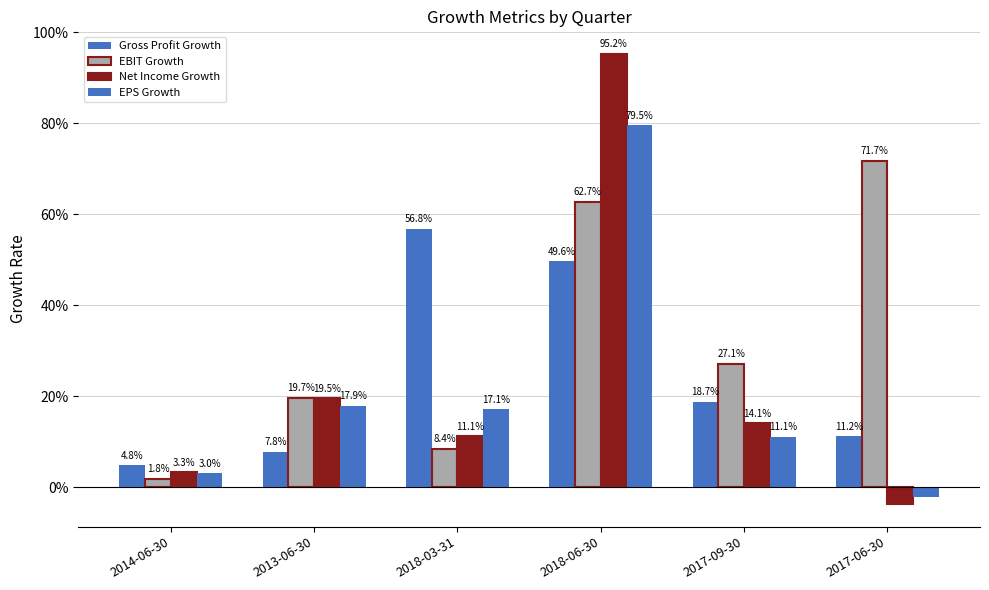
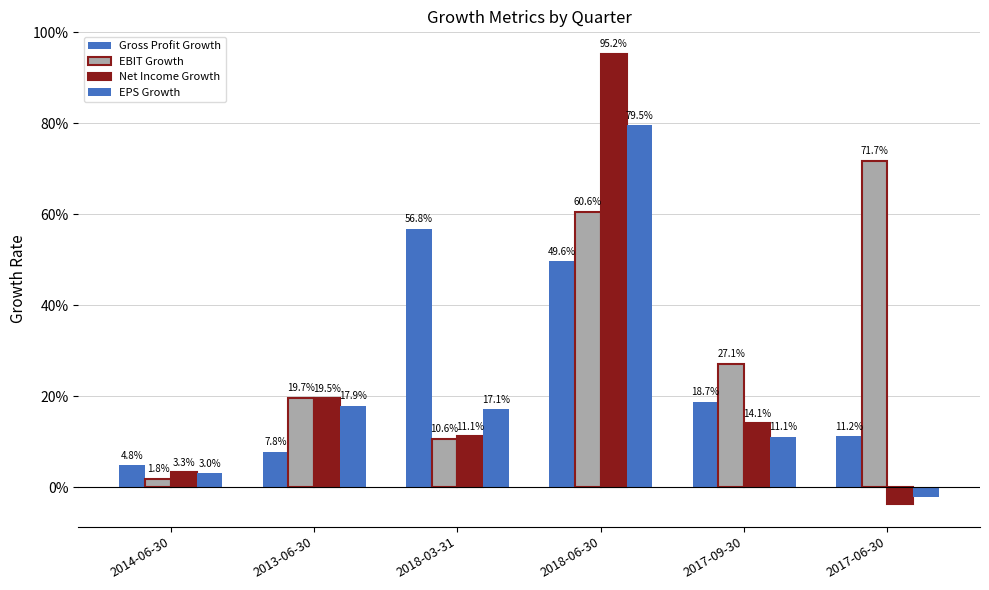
EBIT Growth, 2018-03-31: 8.4% -> 10.6%
EBIT Growth, 2018-06-30: 62.7% -> 60.6%
